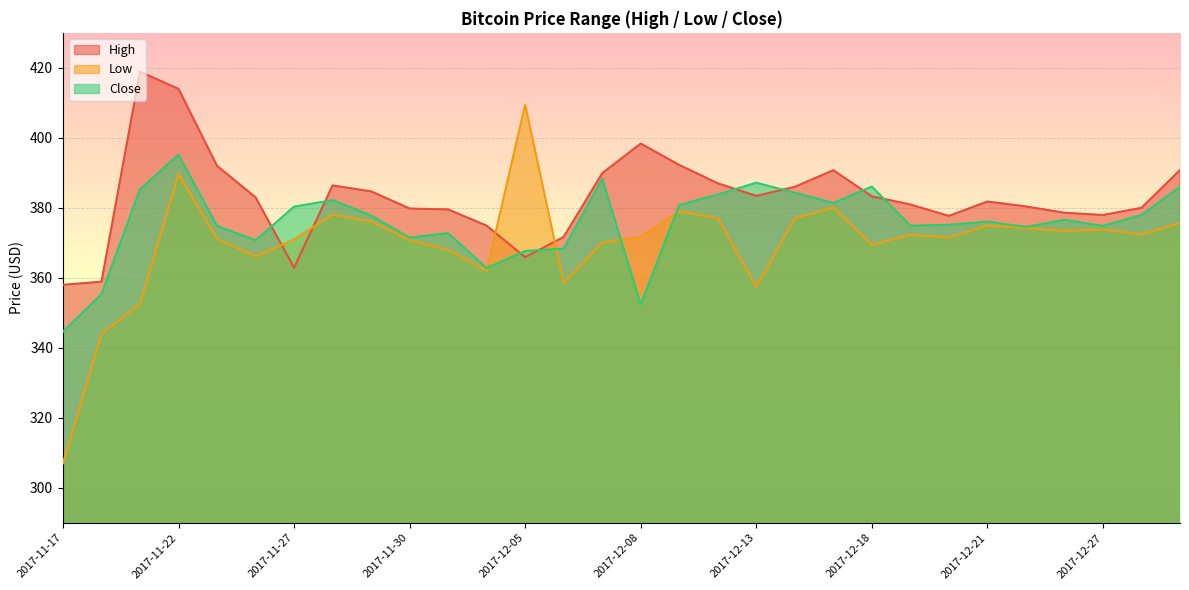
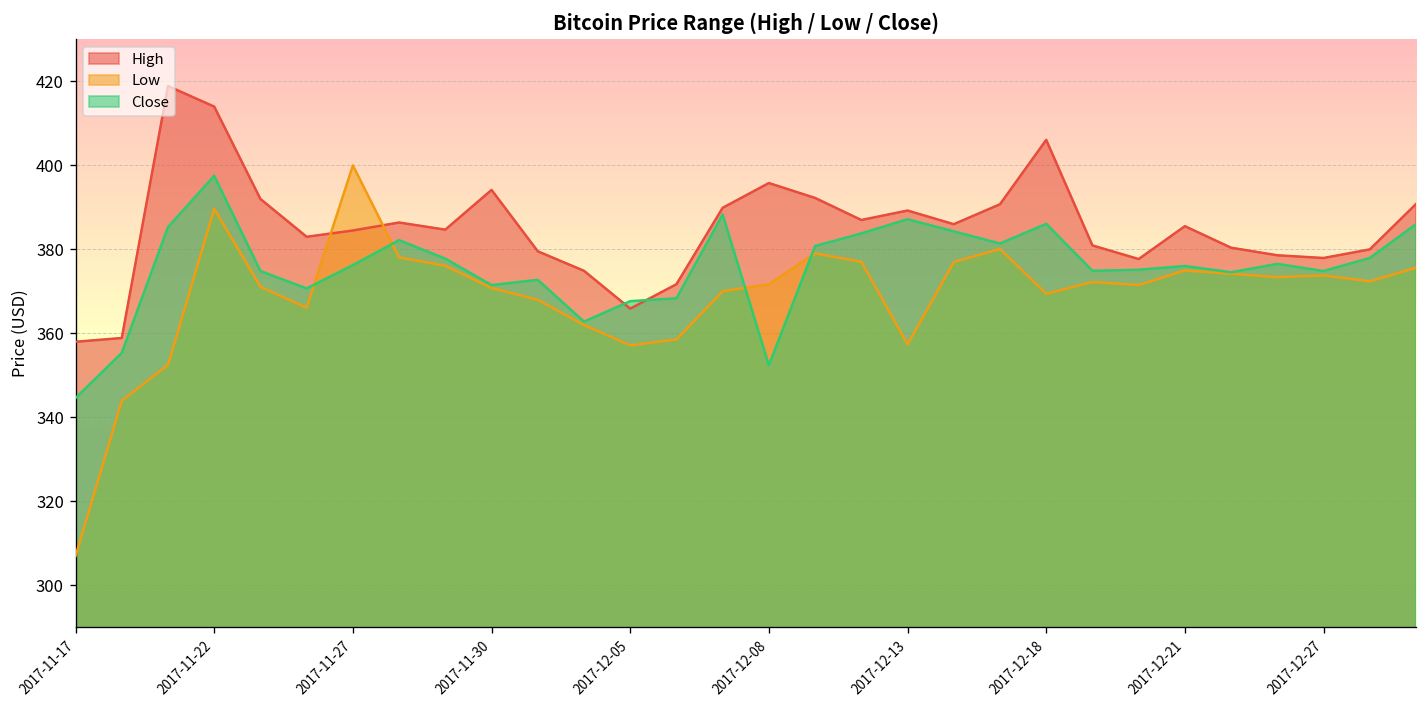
Close, 2017-11-22: 395 -> 398
High, 2017-11-27: 363 -> 385
Low, 2017-11-27: 371 -> 400
Close, 2017-11-27: 380 -> 376
High, 2017-11-30: 380 -> 394
Low, 2017-12-05: 409 -> 357
High, 2017-12-08: 398 -> 396
High, 2017-12-13: 383 -> 389
High, 2017-12-18: 383 -> 406
High, 2017-12-21: 382 -> 386
